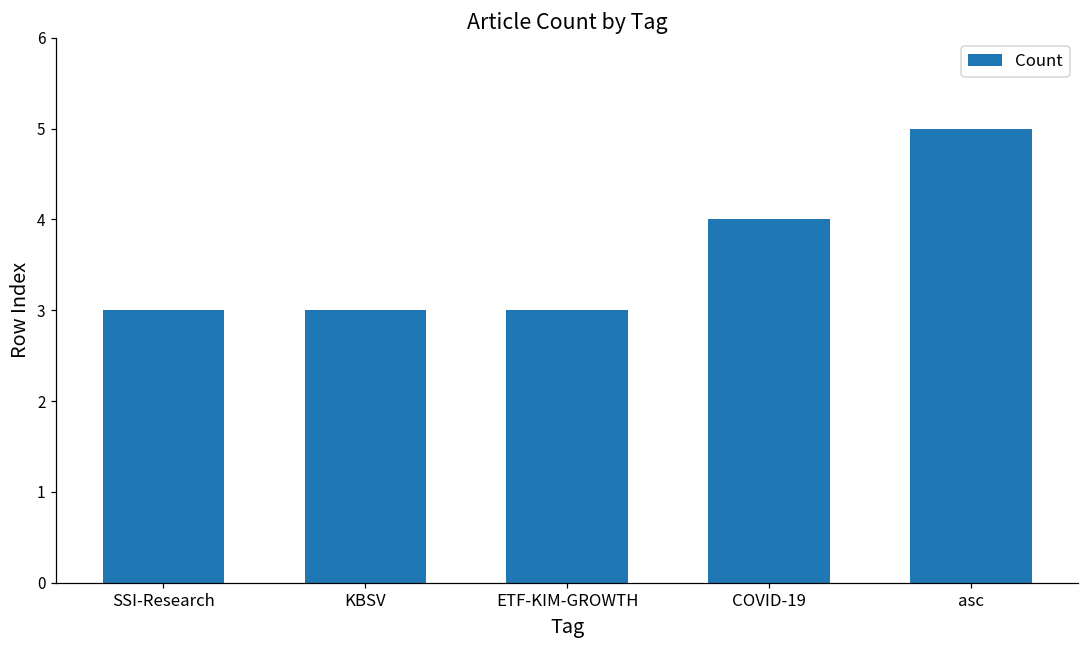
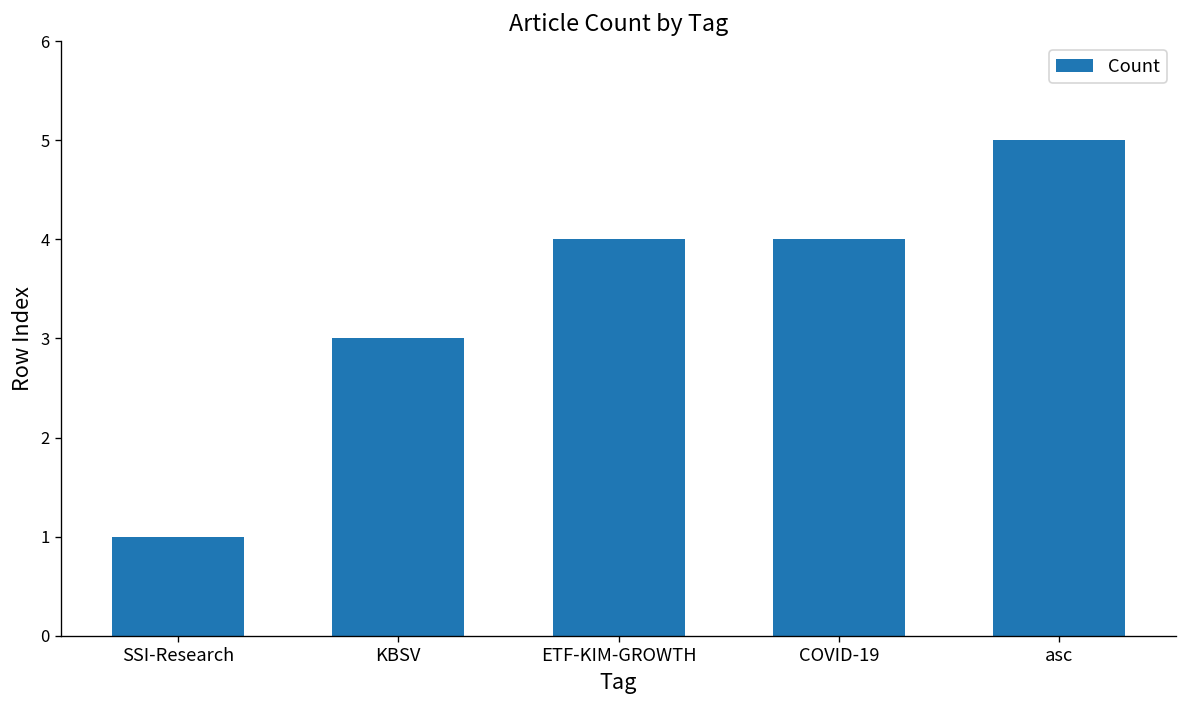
SSI-Research: 3 -> 1
ETF-KIM-GROWTH: 3 -> 4
